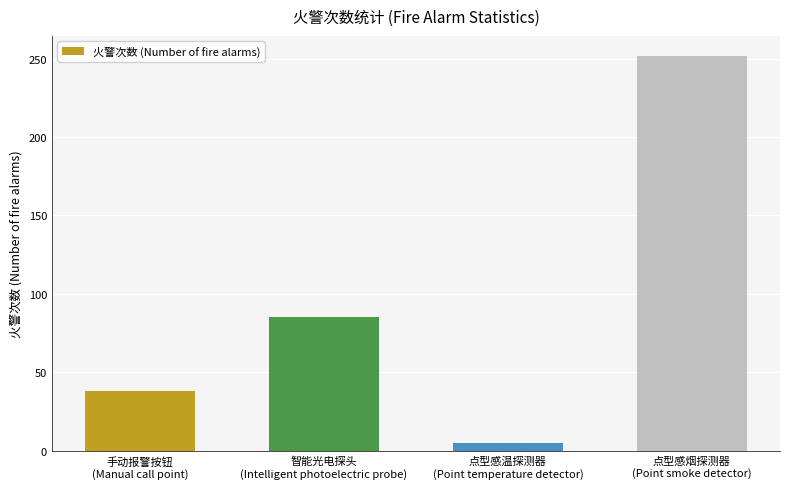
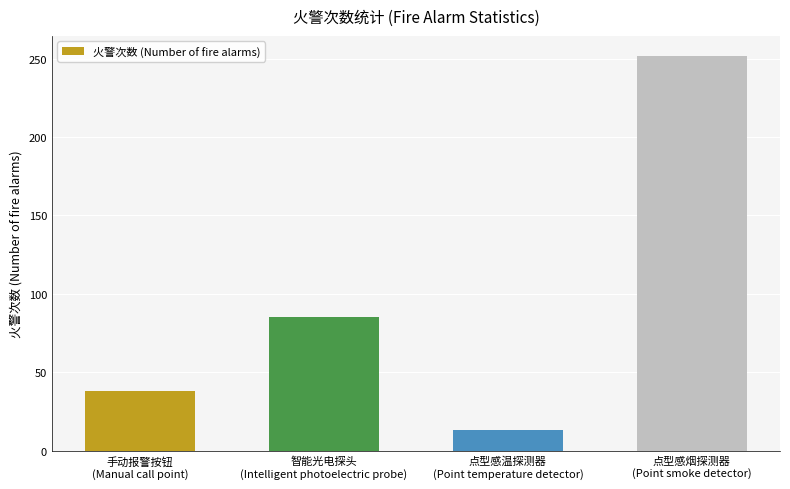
点型感温探测器 (Point temperature detector): 5 -> 13
